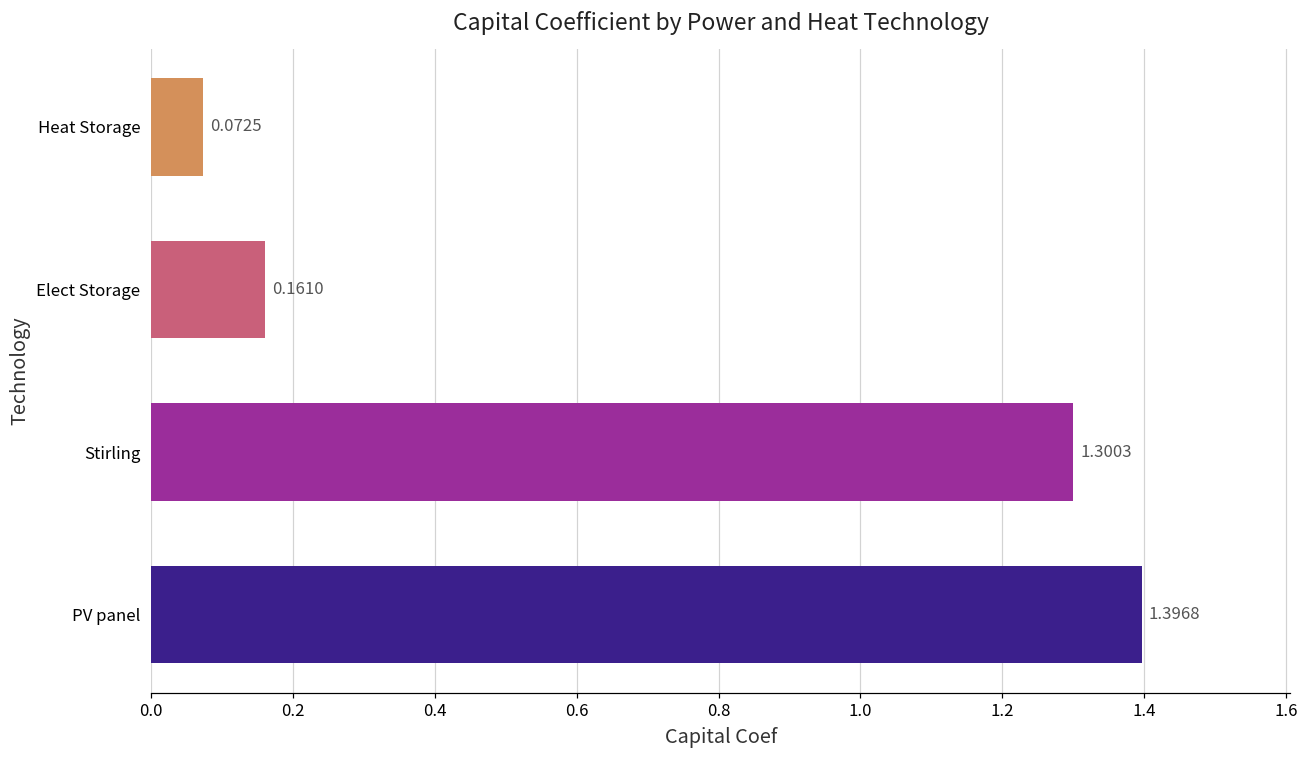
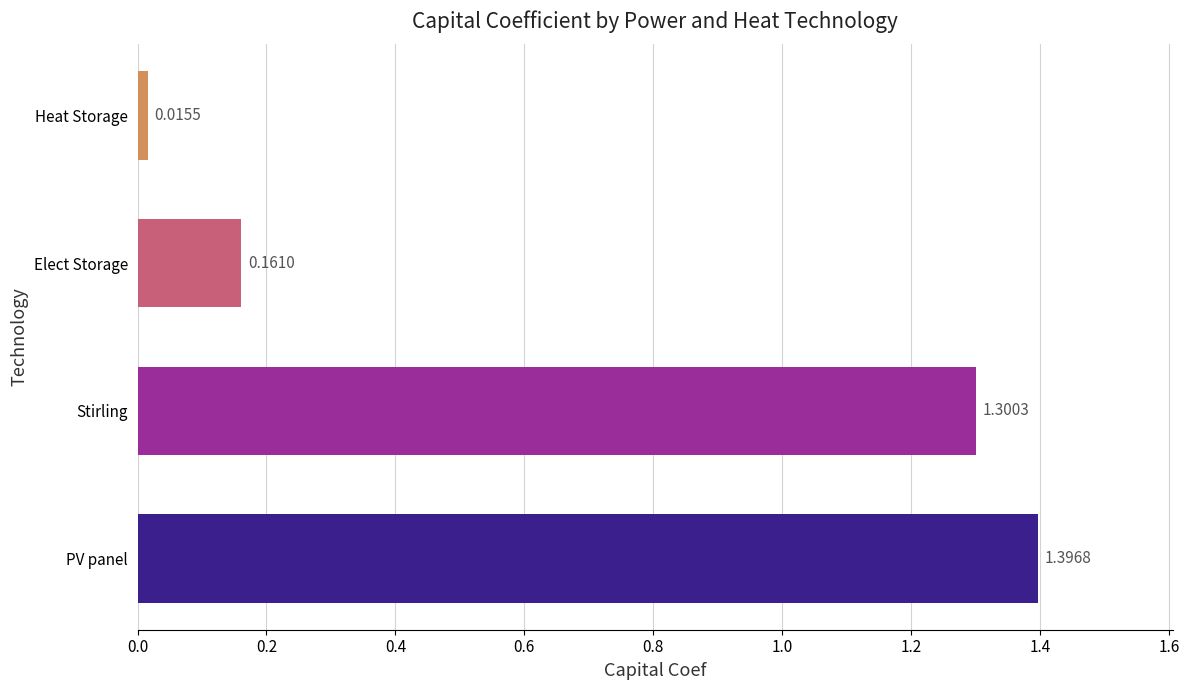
Heat Storage: 0.0725 -> 0.0155
